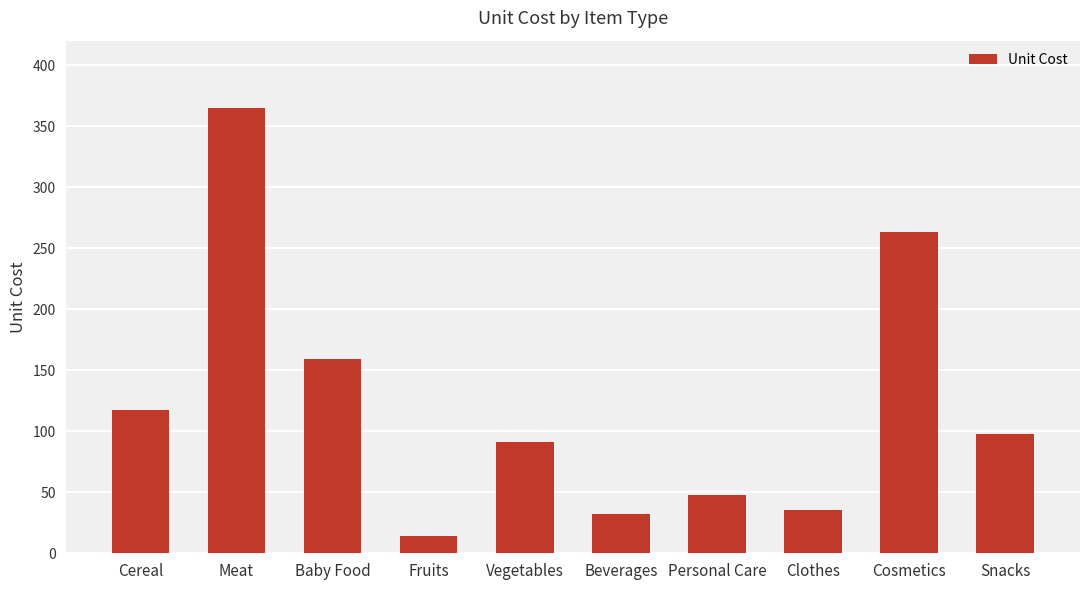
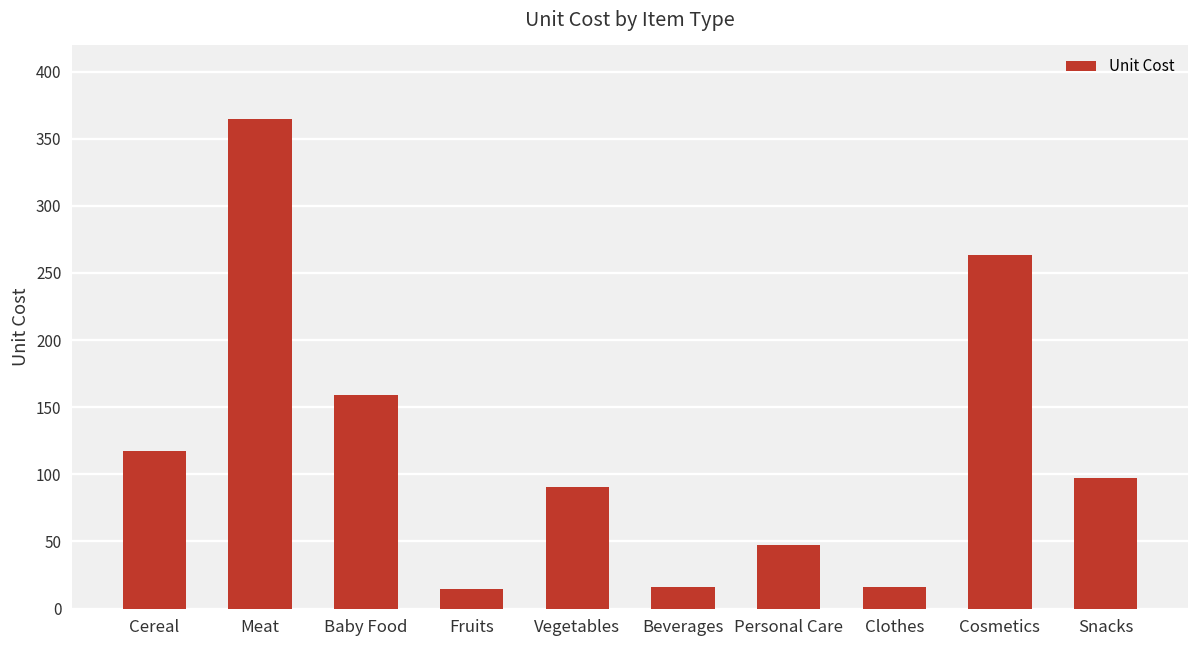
Beverages: 32 -> 16
Clothes: 36 -> 16
